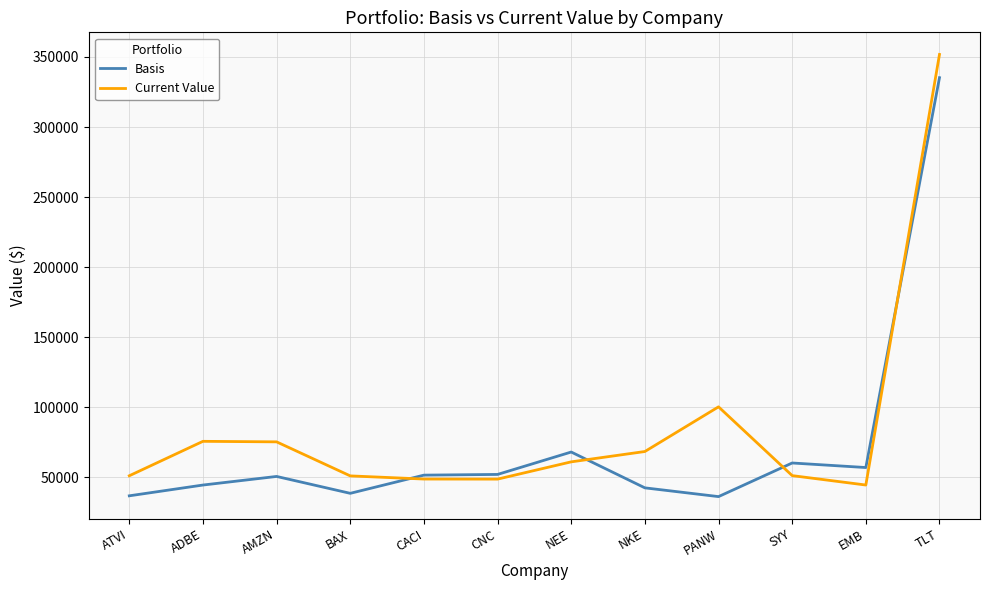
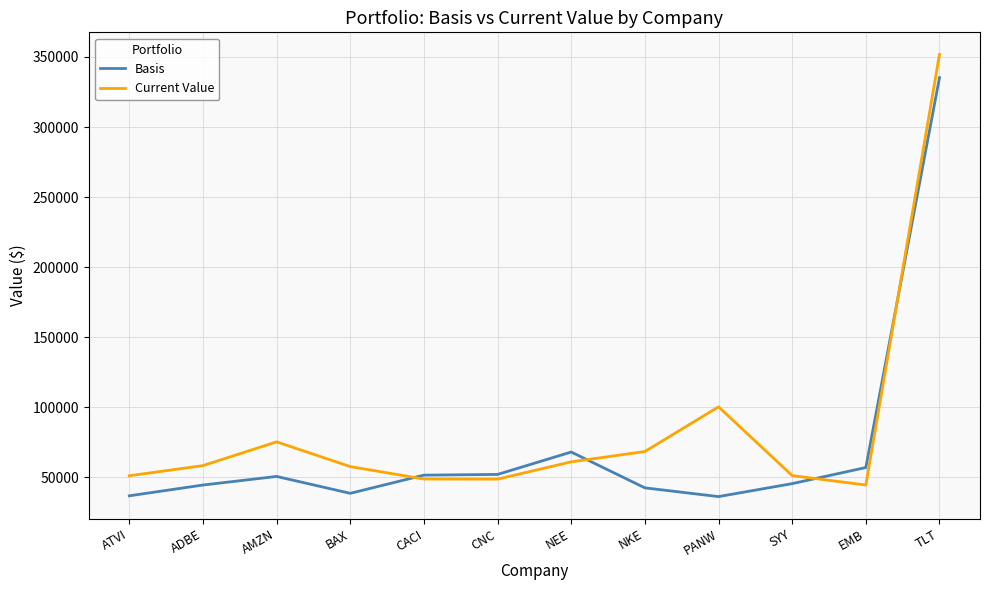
Current Value, ADBE: 76000 -> 58000
Current Value, BAX: 51000 -> 58000
Basis, SYY: 60000 -> 45000
